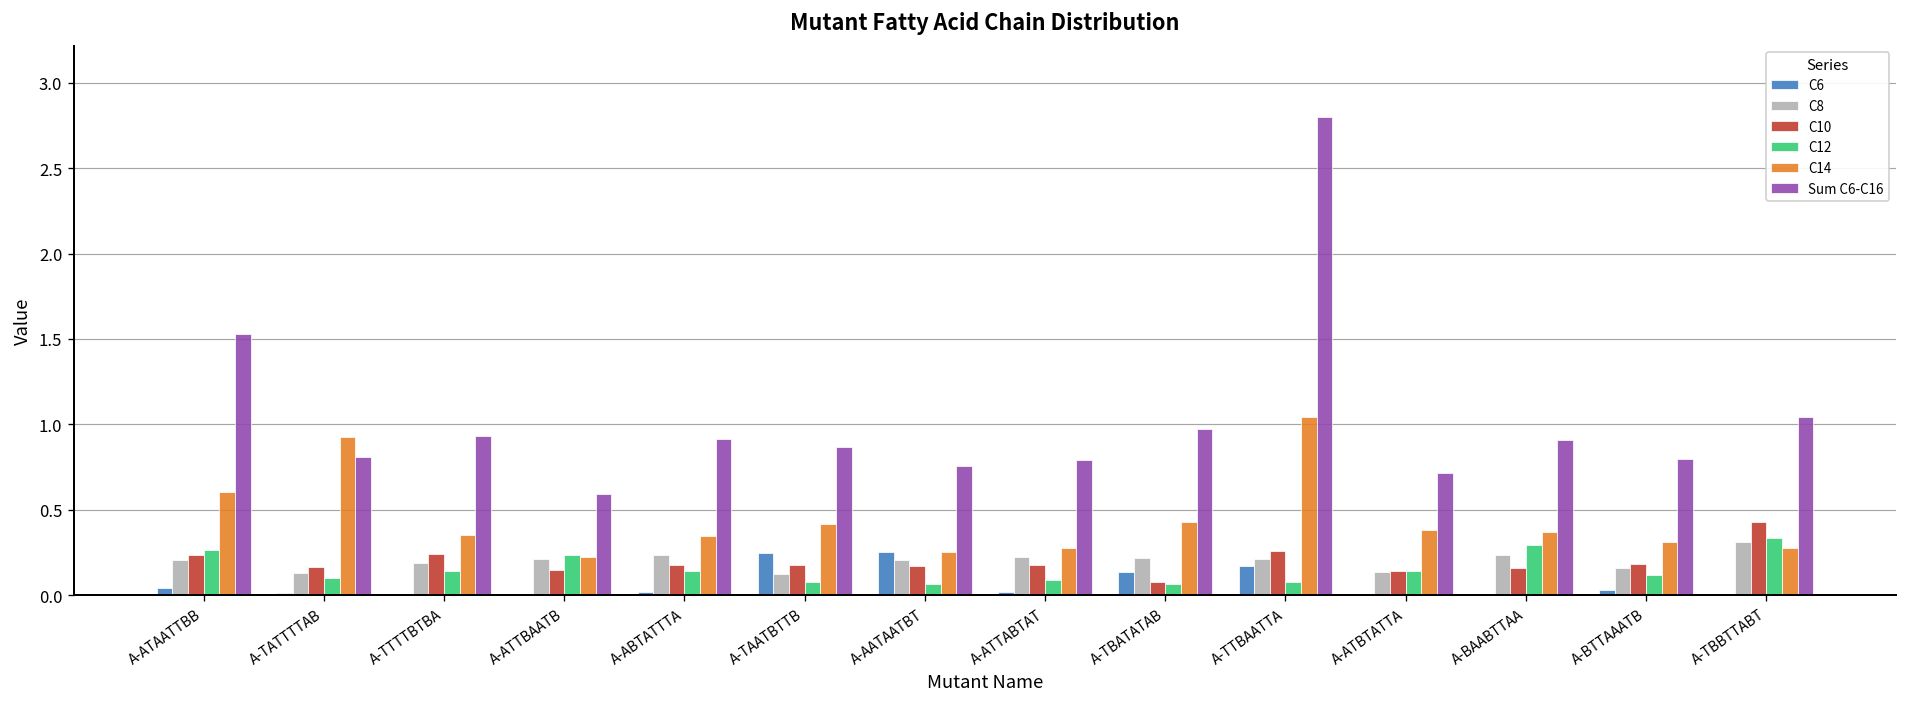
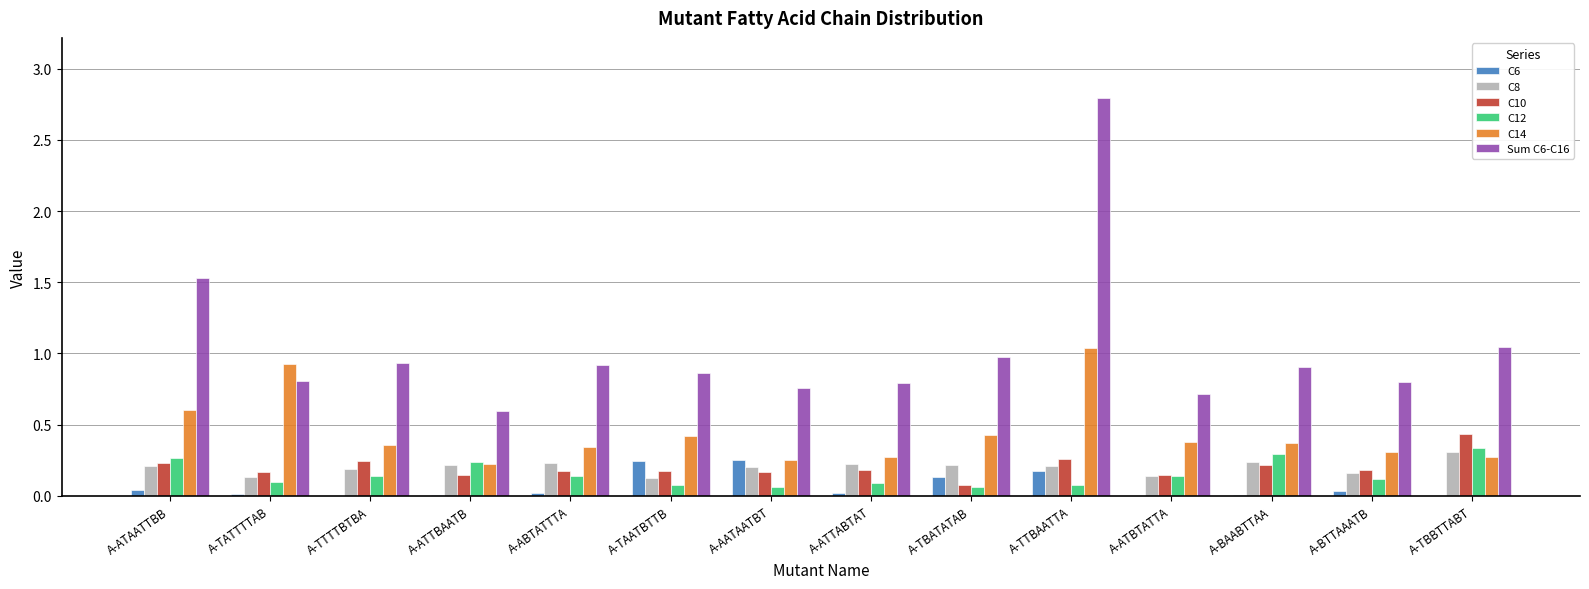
C10, A-BAABTTAA: 0.16 -> 0.22
